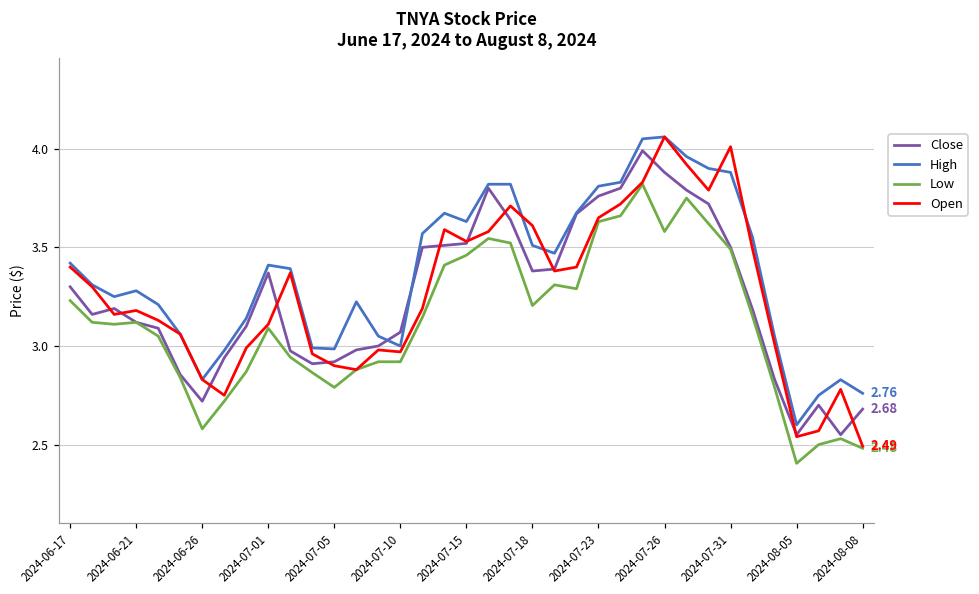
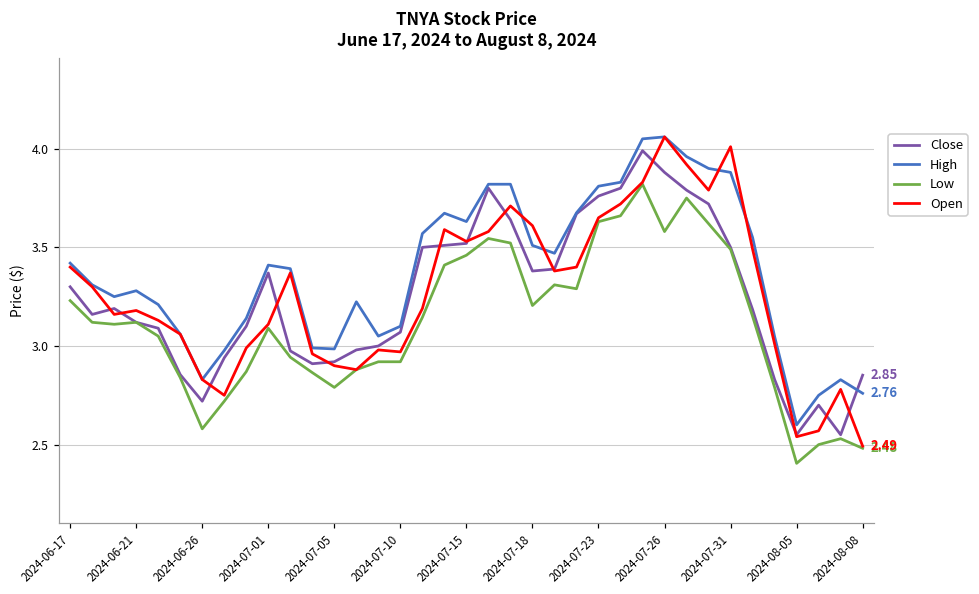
High, 2024-07-10: 3.00 -> 3.10
Close, 2024-08-08: 2.68 -> 2.85
